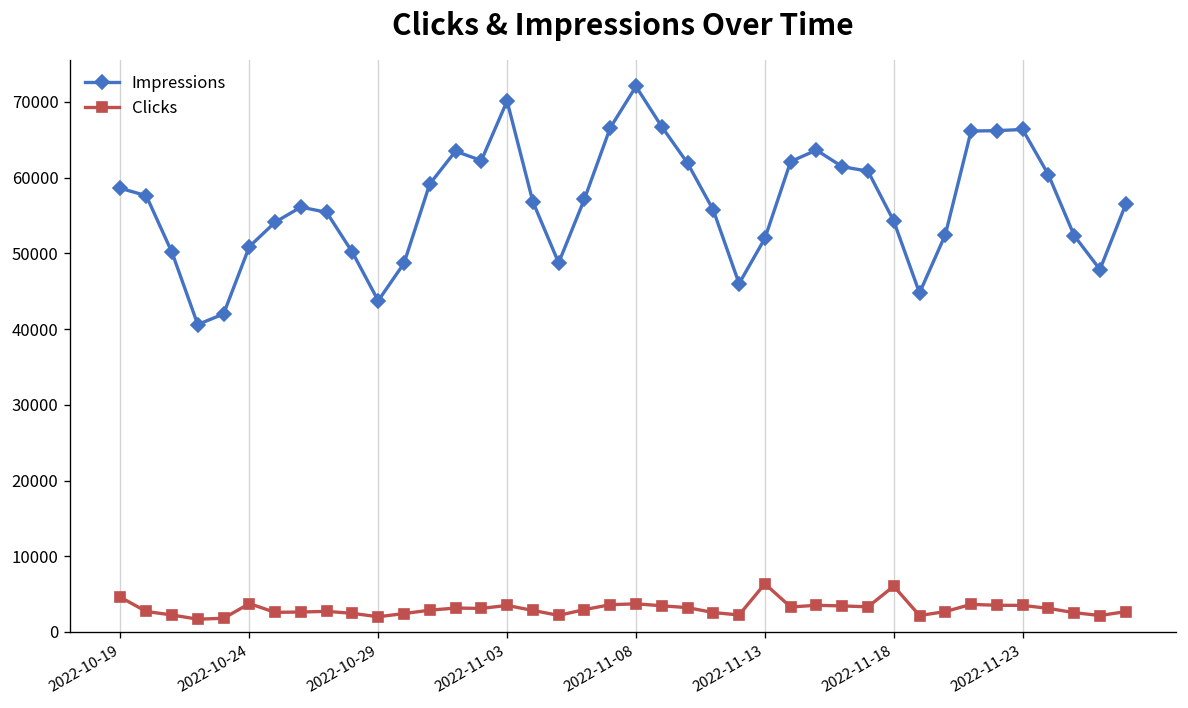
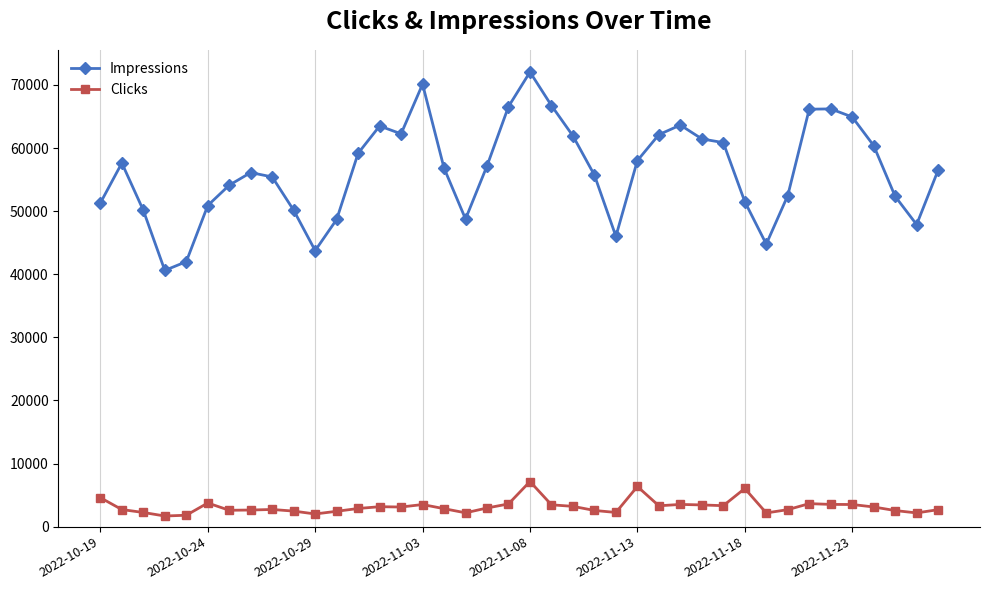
Impressions, 2022-10-19: 59000 -> 51000
Clicks, 2022-11-08: 4000 -> 7000
Impressions, 2022-11-13: 52000 -> 58000
Impressions, 2022-11-18: 54000 -> 52000
Impressions, 2022-11-23: 66000 -> 65000
